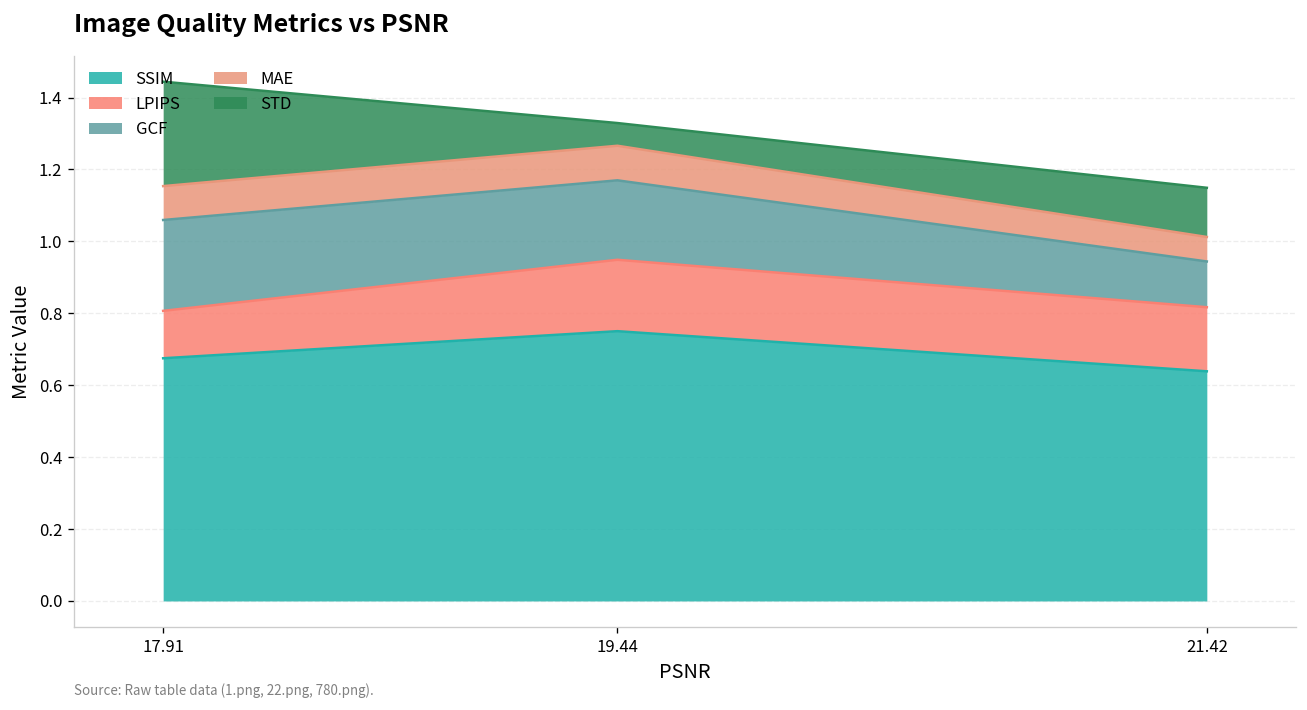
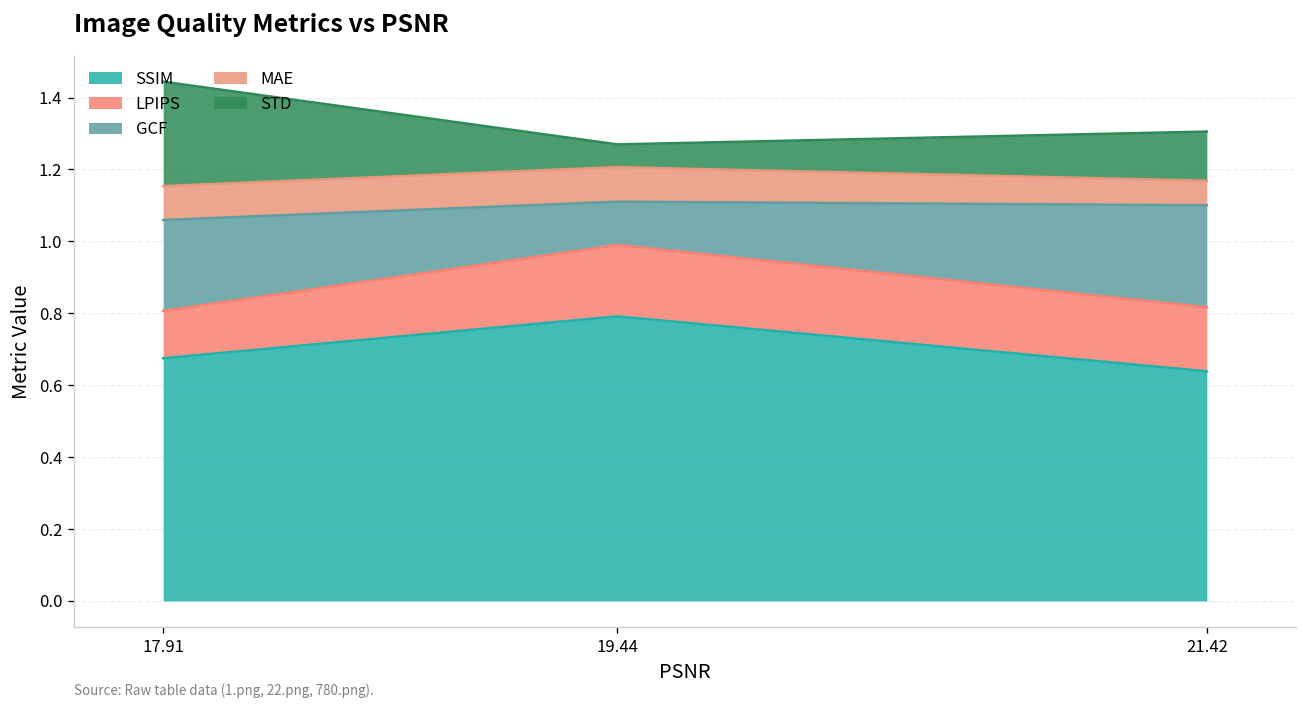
SSIM, 19.44: 0.75 -> 0.79
GCF, 19.44: 0.22 -> 0.12
GCF, 21.42: 0.13 -> 0.28
